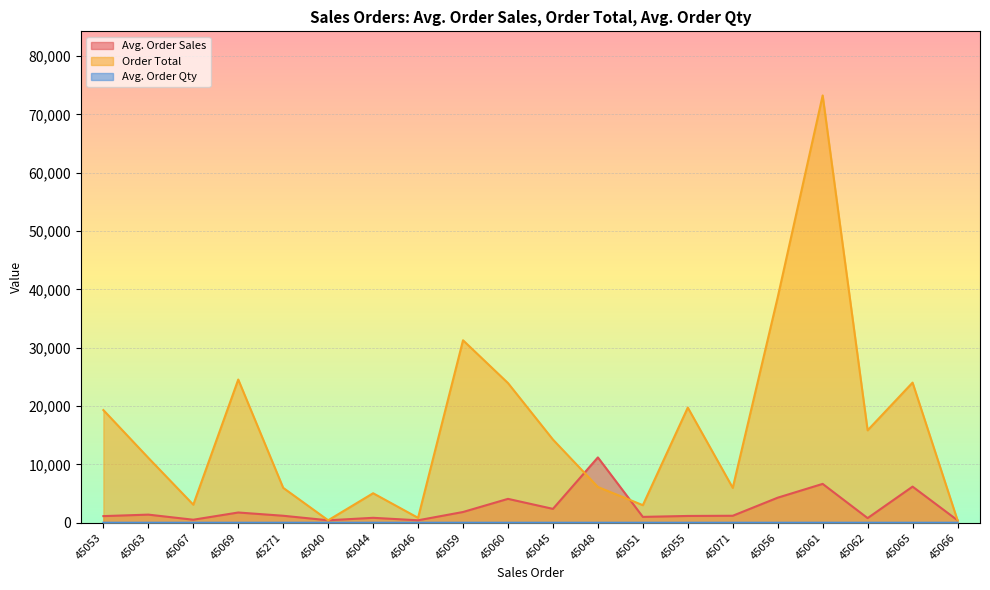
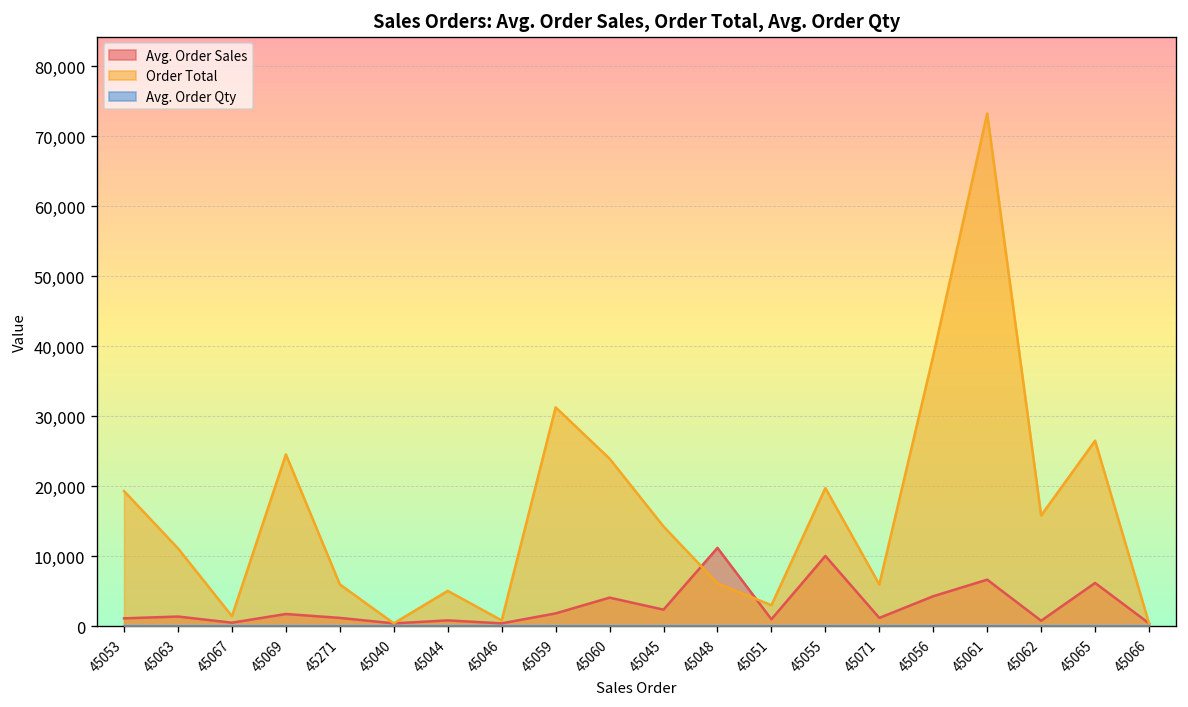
Order Total, 45067: 3,000 -> 1,000
Avg. Order Sales, 45055: 1,000 -> 10,000
Order Total, 45065: 24,000 -> 27,000
